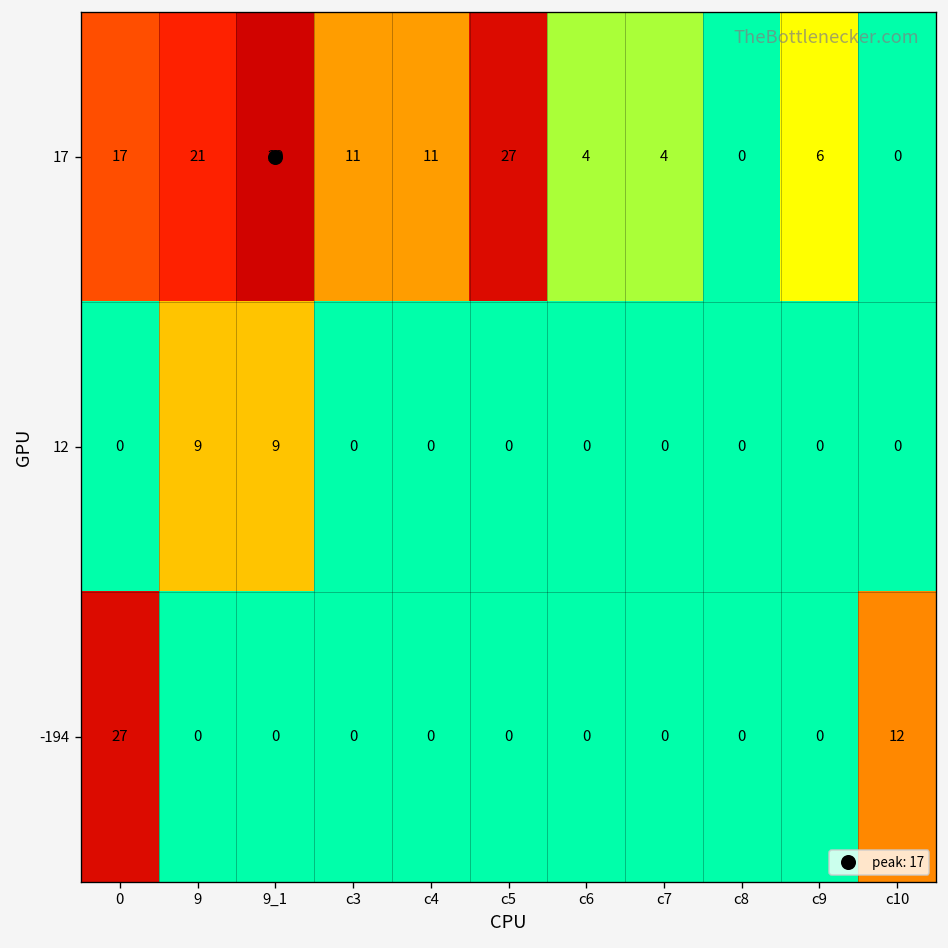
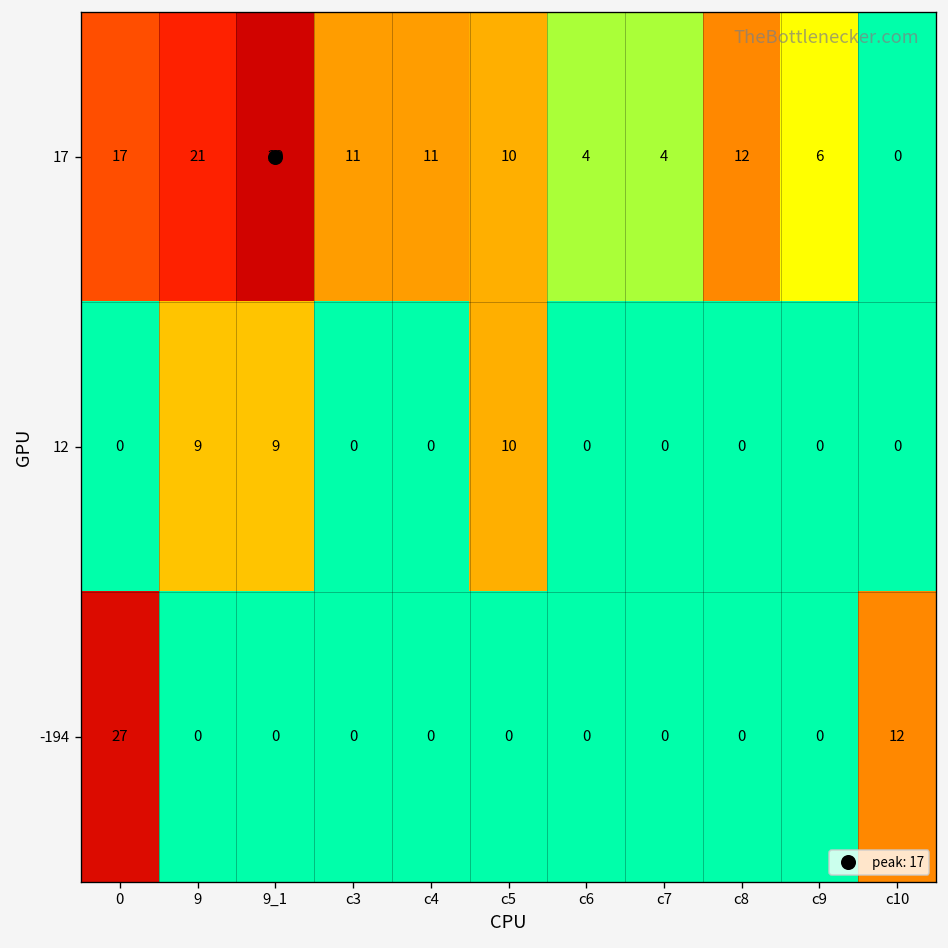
17, c5: 27 -> 10
17, c8: 0 -> 12
12, c5: 0 -> 10
